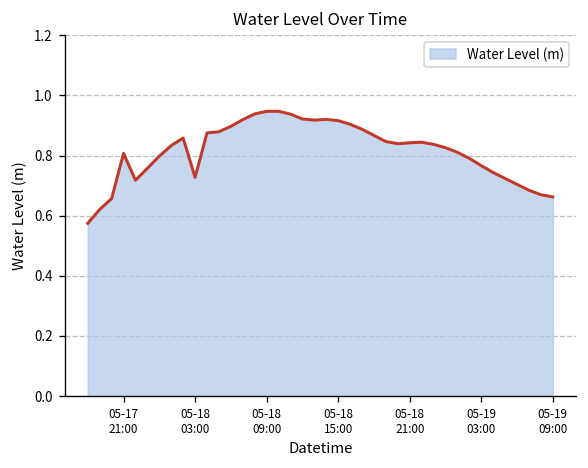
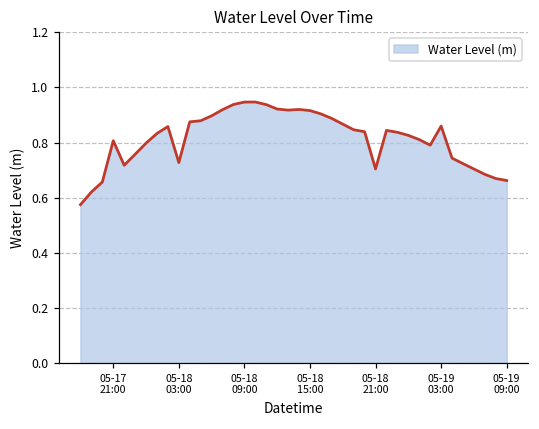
05-18 21:00: 0.84 -> 0.70
05-19 03:00: 0.77 -> 0.86
